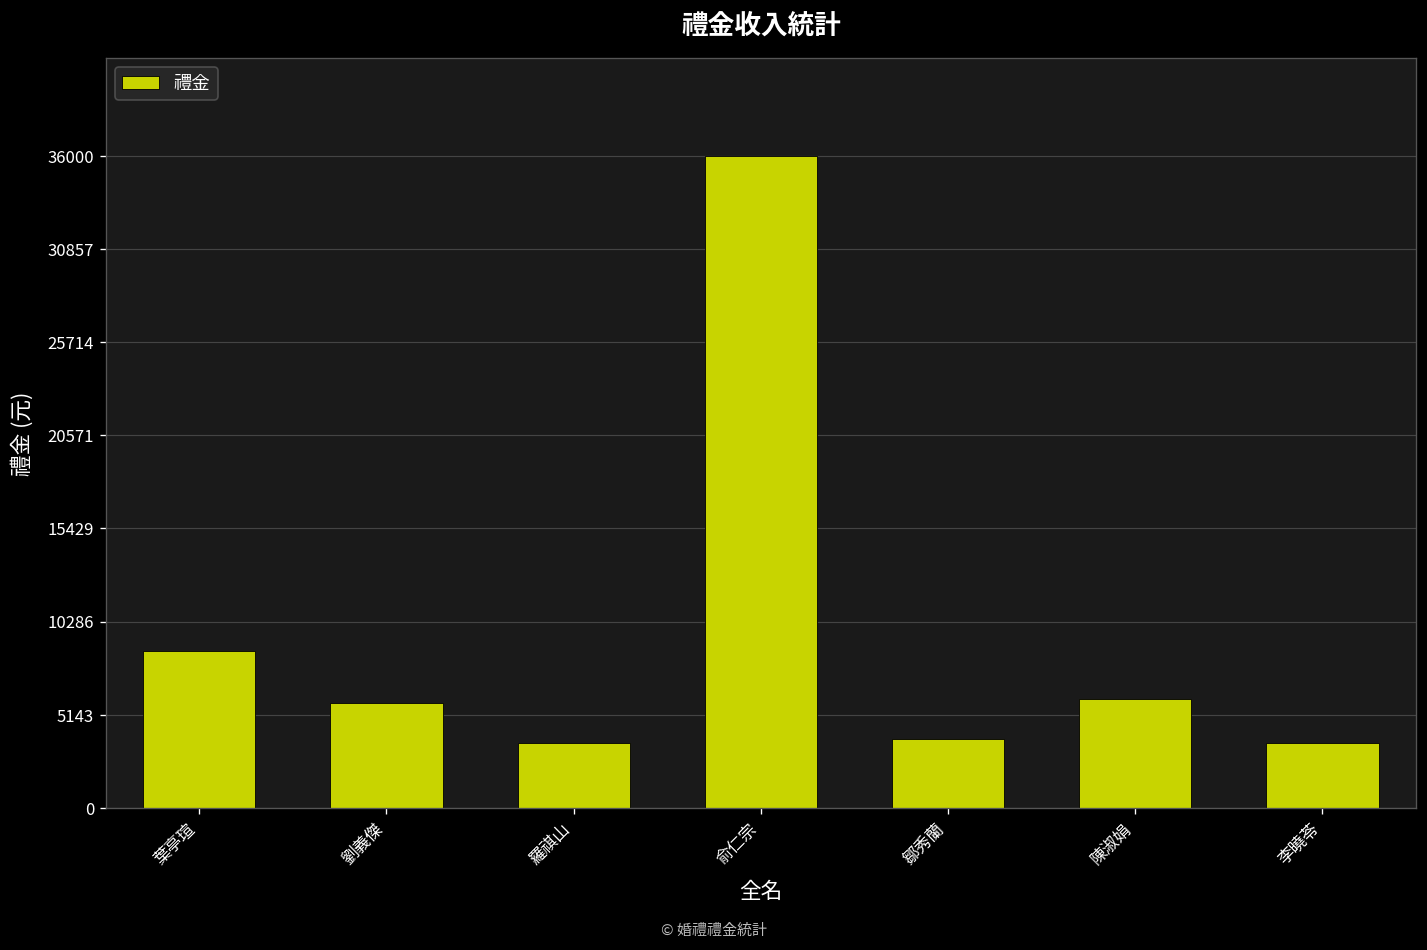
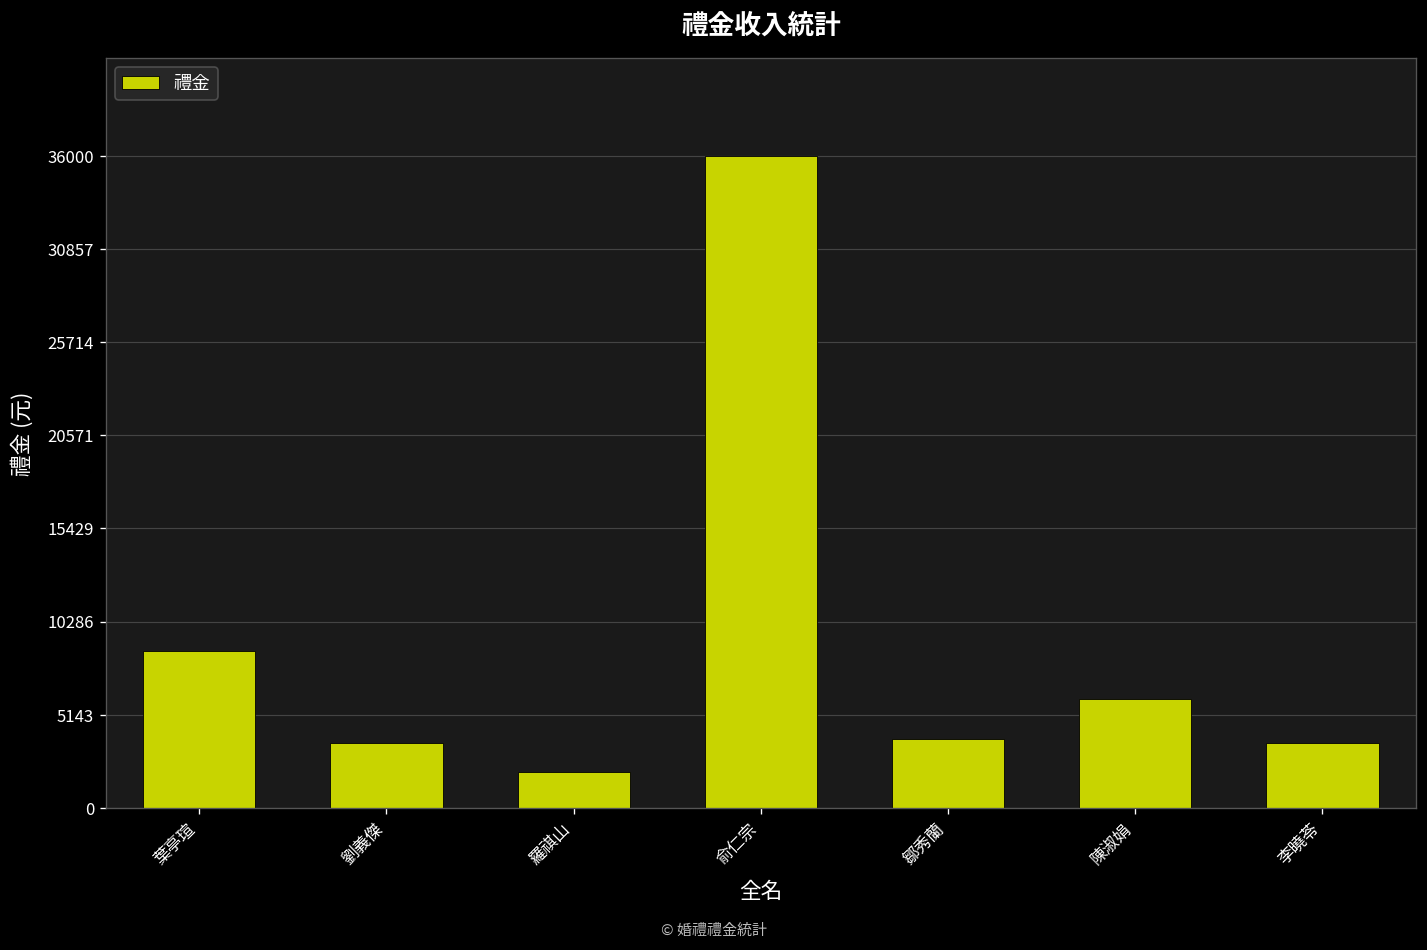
劉義傑: 5800 -> 3600
羅祺山: 3600 -> 2000
